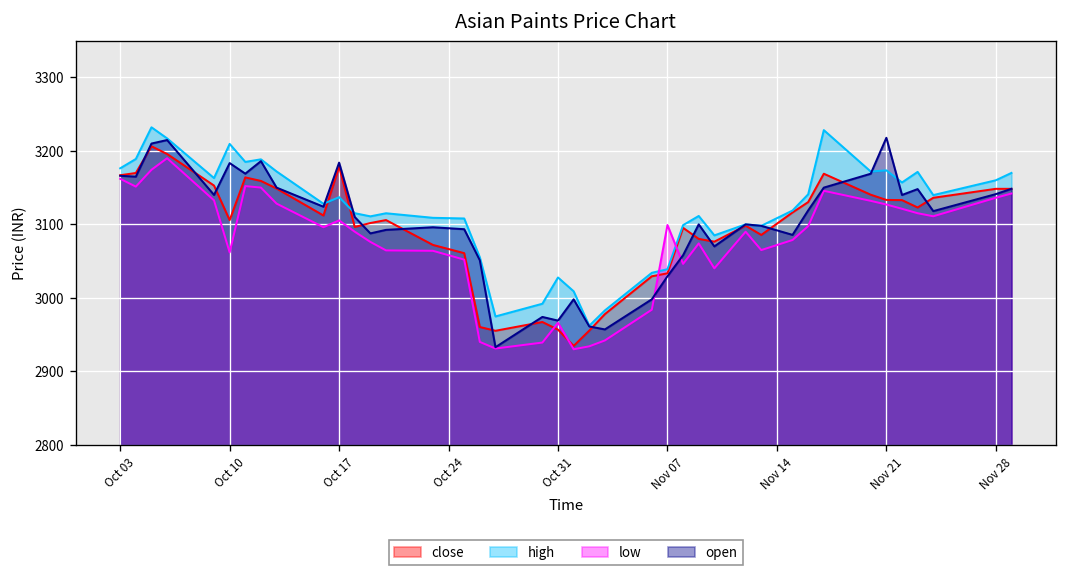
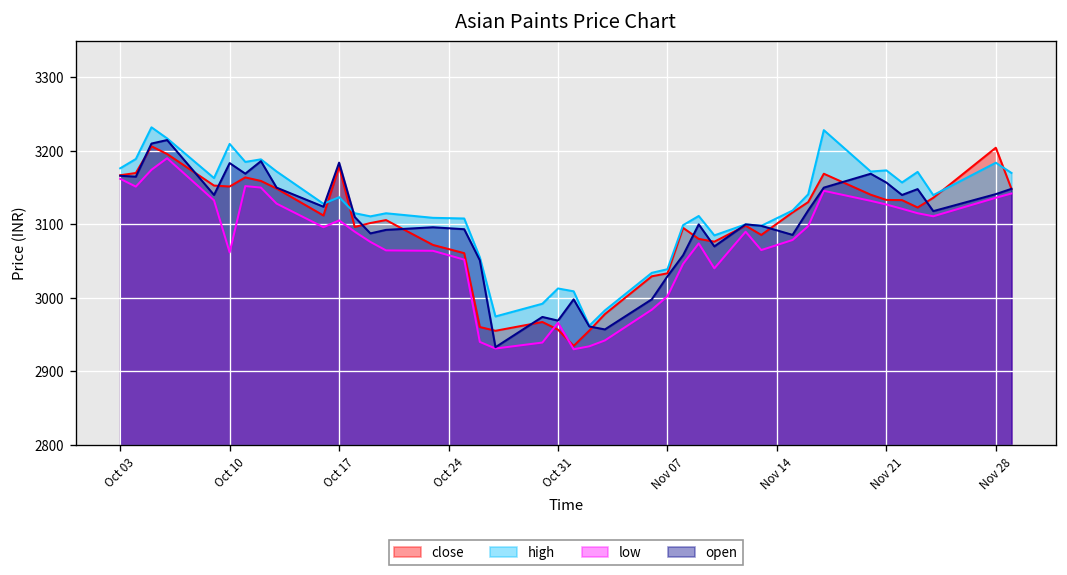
close, Oct 10: 3110 -> 3150
high, Oct 31: 3030 -> 3010
low, Nov 07: 3100 -> 3000
open, Nov 21: 3220 -> 3160
close, Nov 28: 3150 -> 3200
high, Nov 28: 3160 -> 3180
